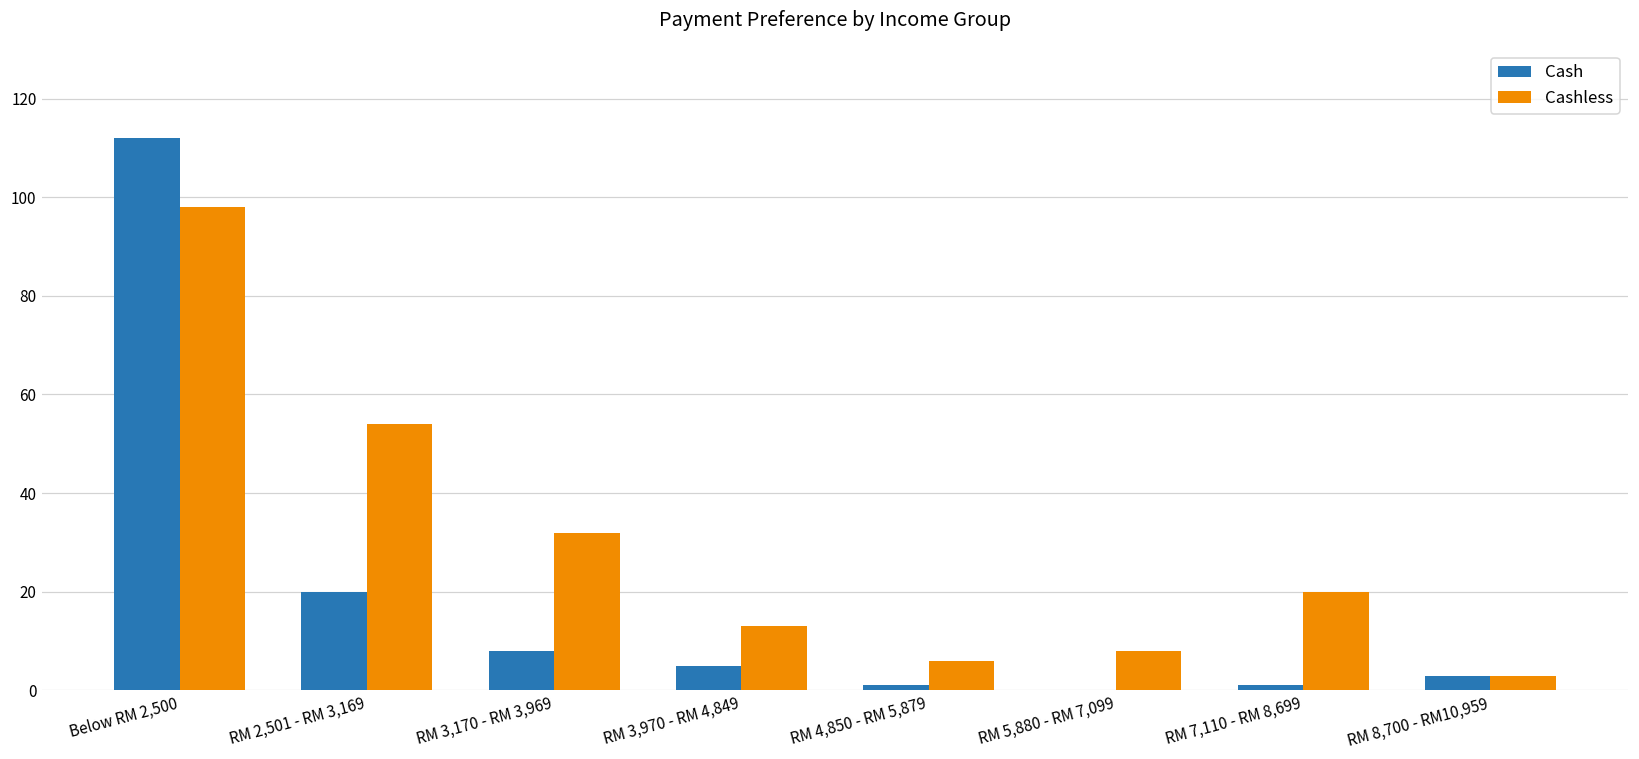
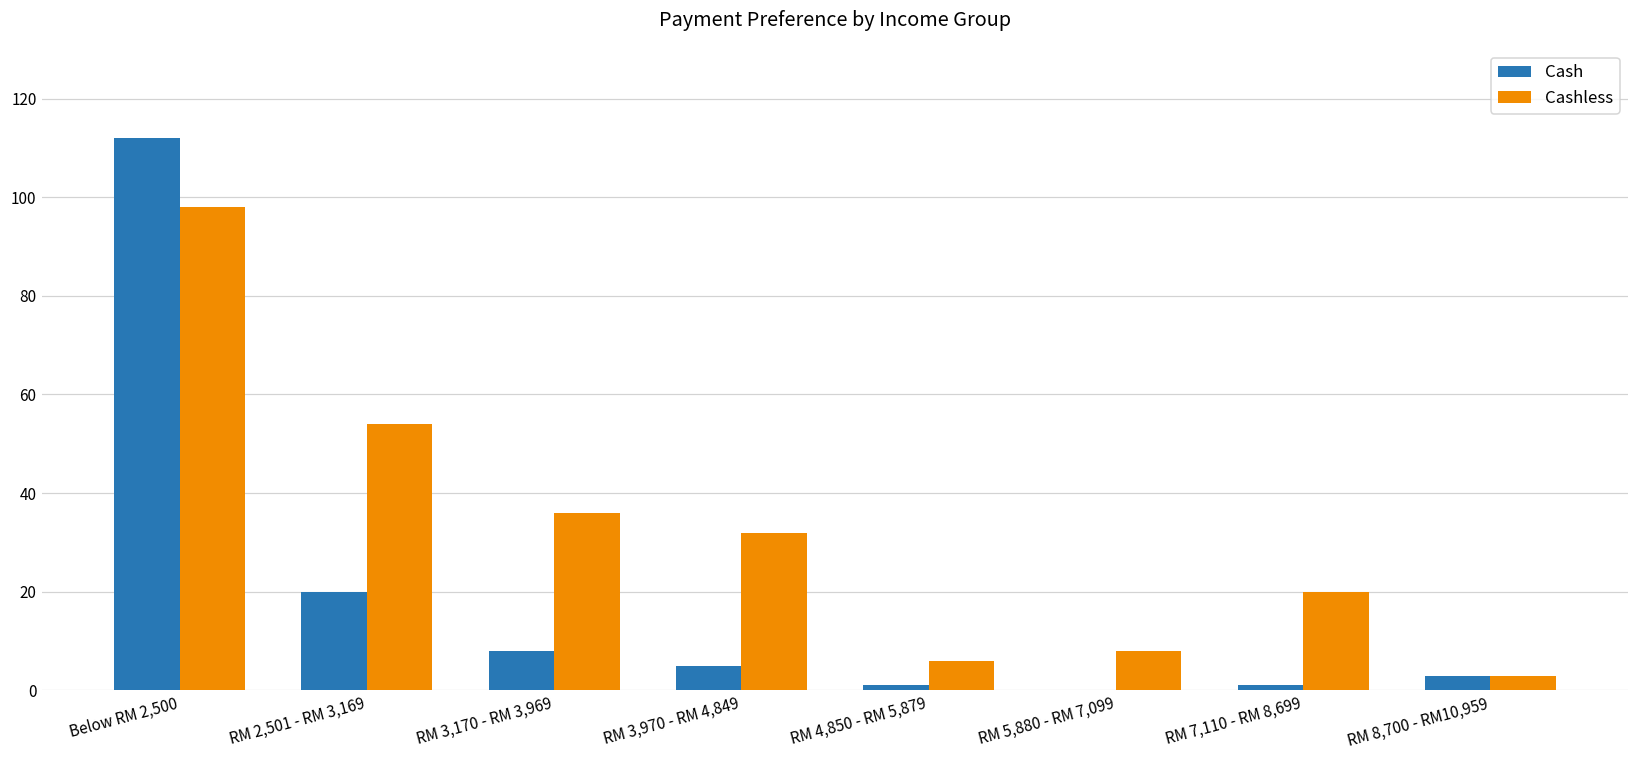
Cashless, RM 3,170 - RM 3,969: 32 -> 36
Cashless, RM 3,970 - RM 4,849: 13 -> 32
